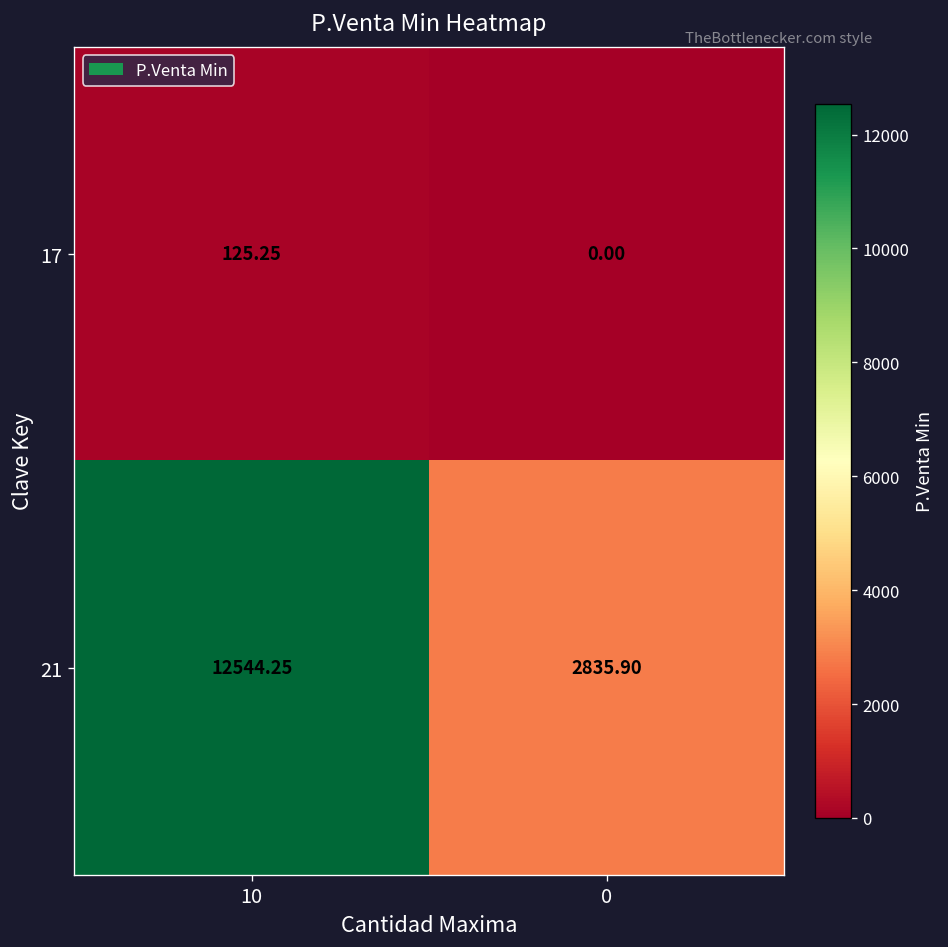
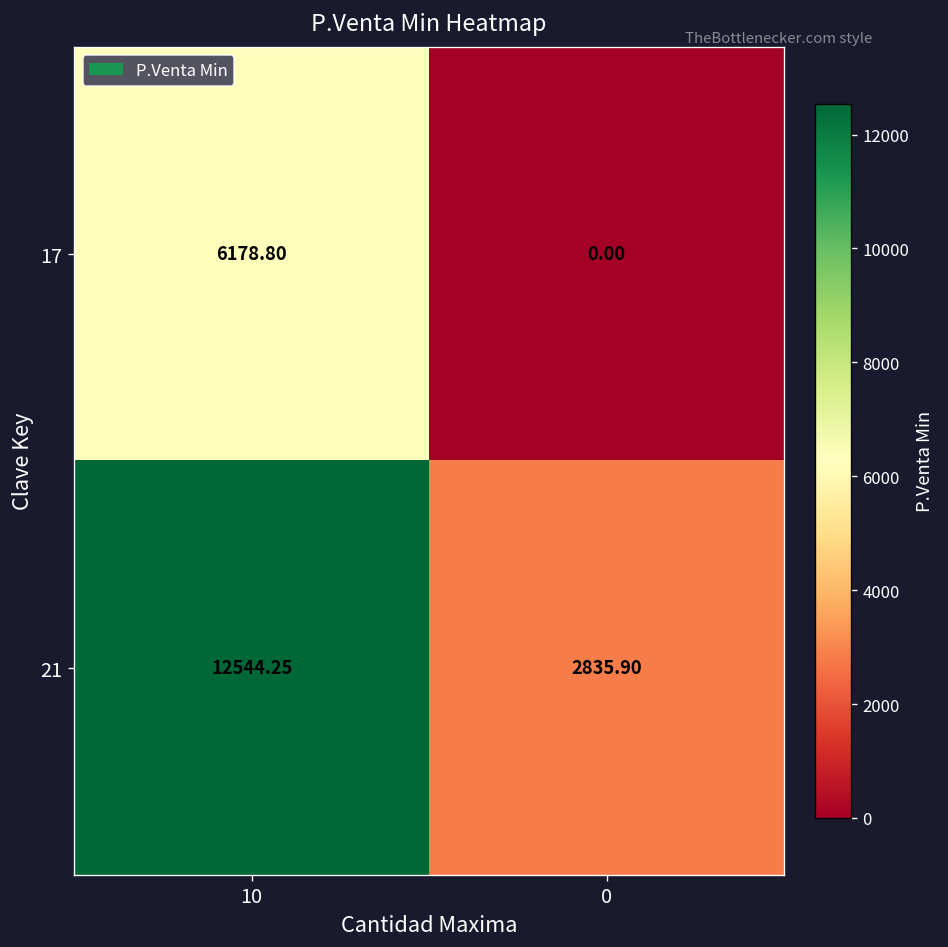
17, 10: 125.25 -> 6178.80
